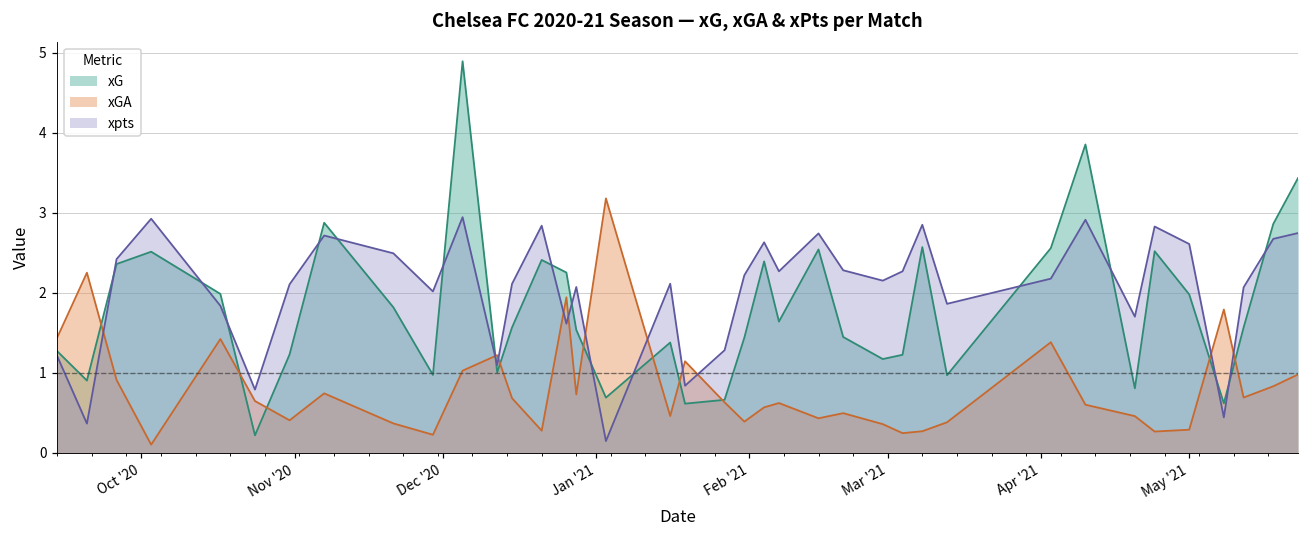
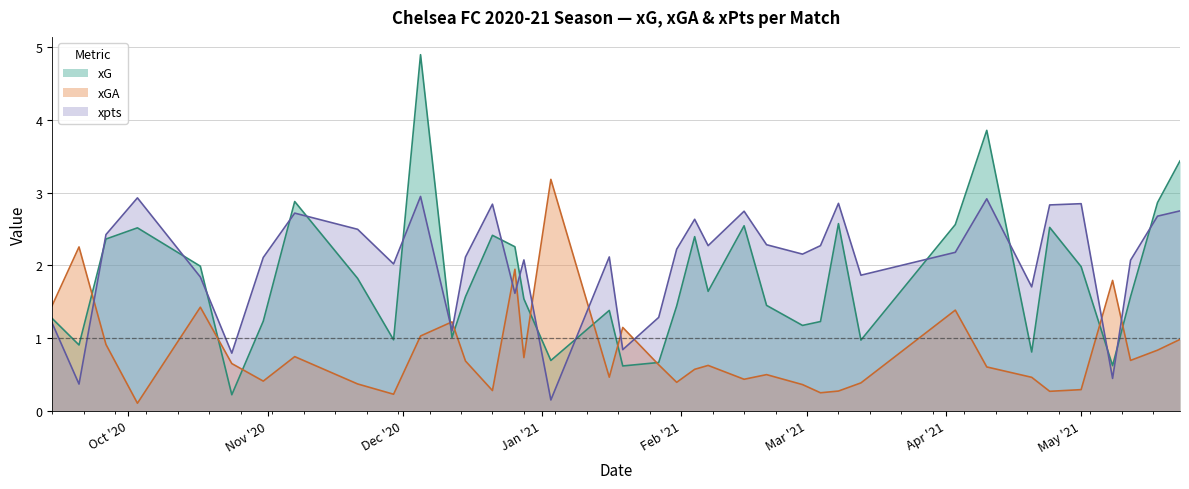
xpts, May '21: 2.6 -> 2.8
